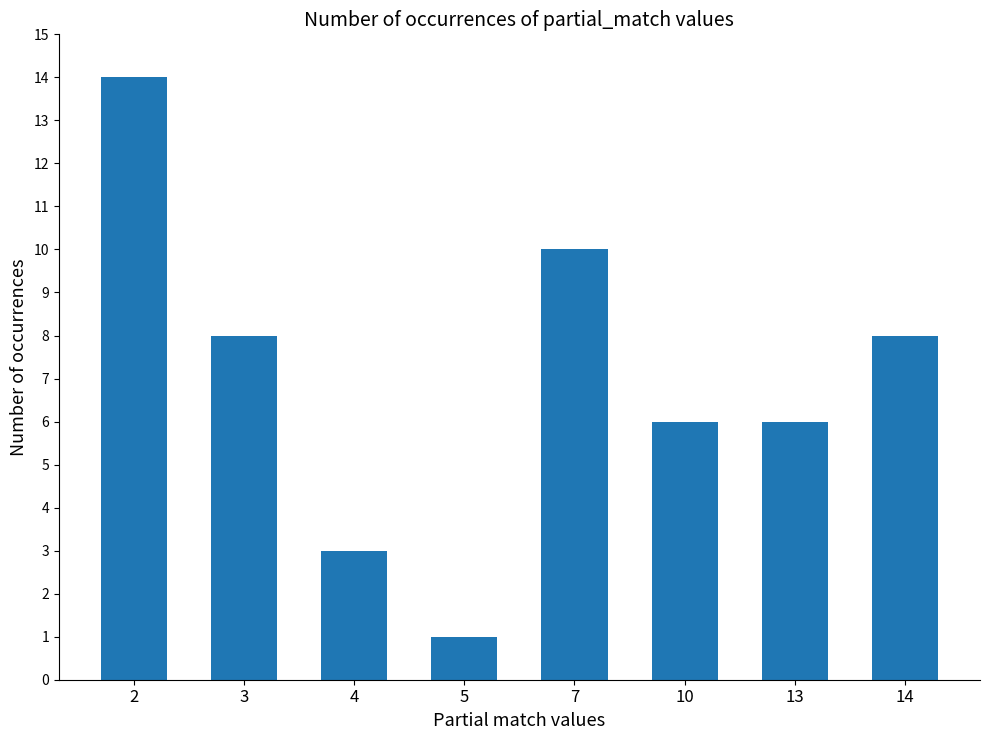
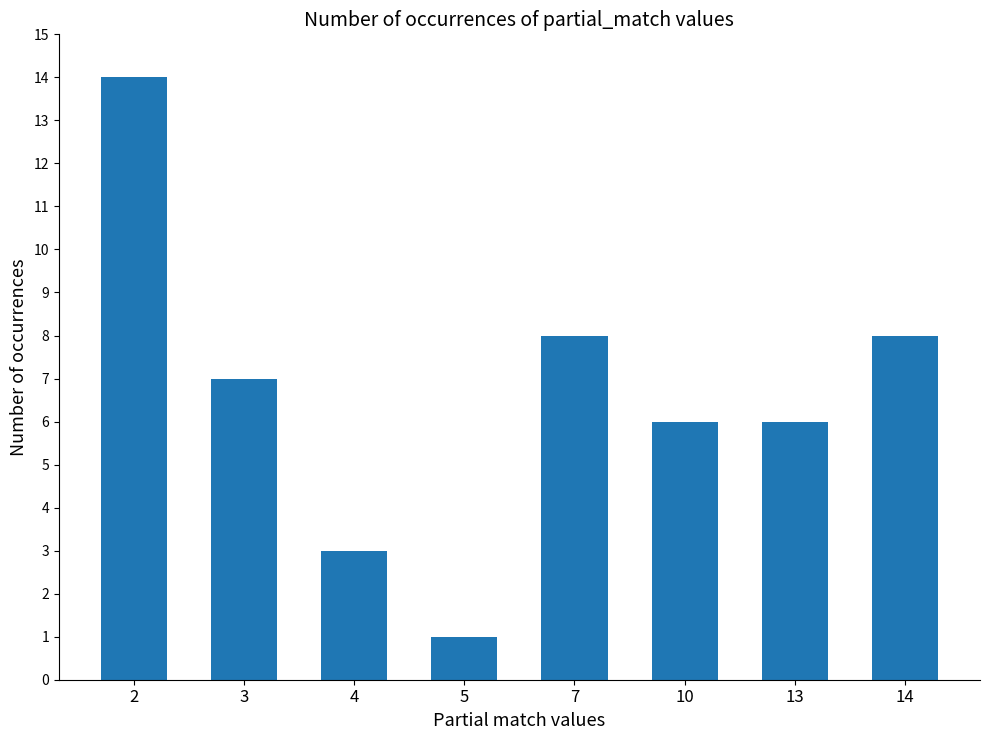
3: 8 -> 7
7: 10 -> 8
